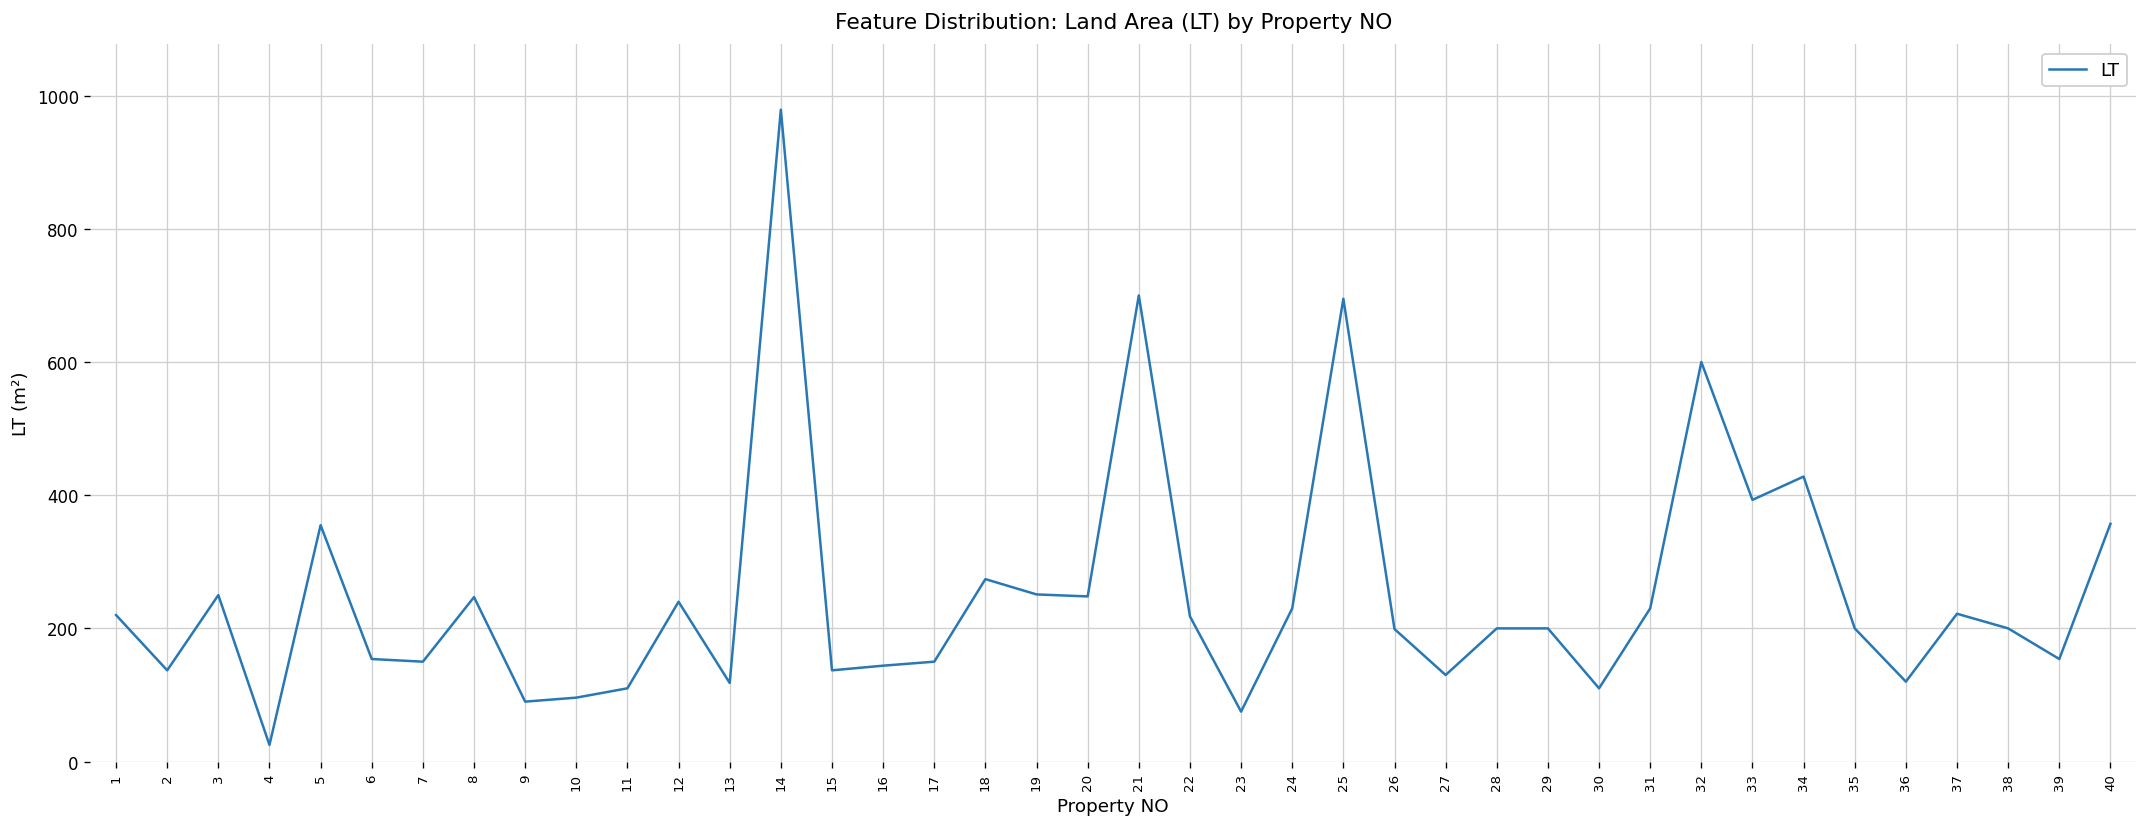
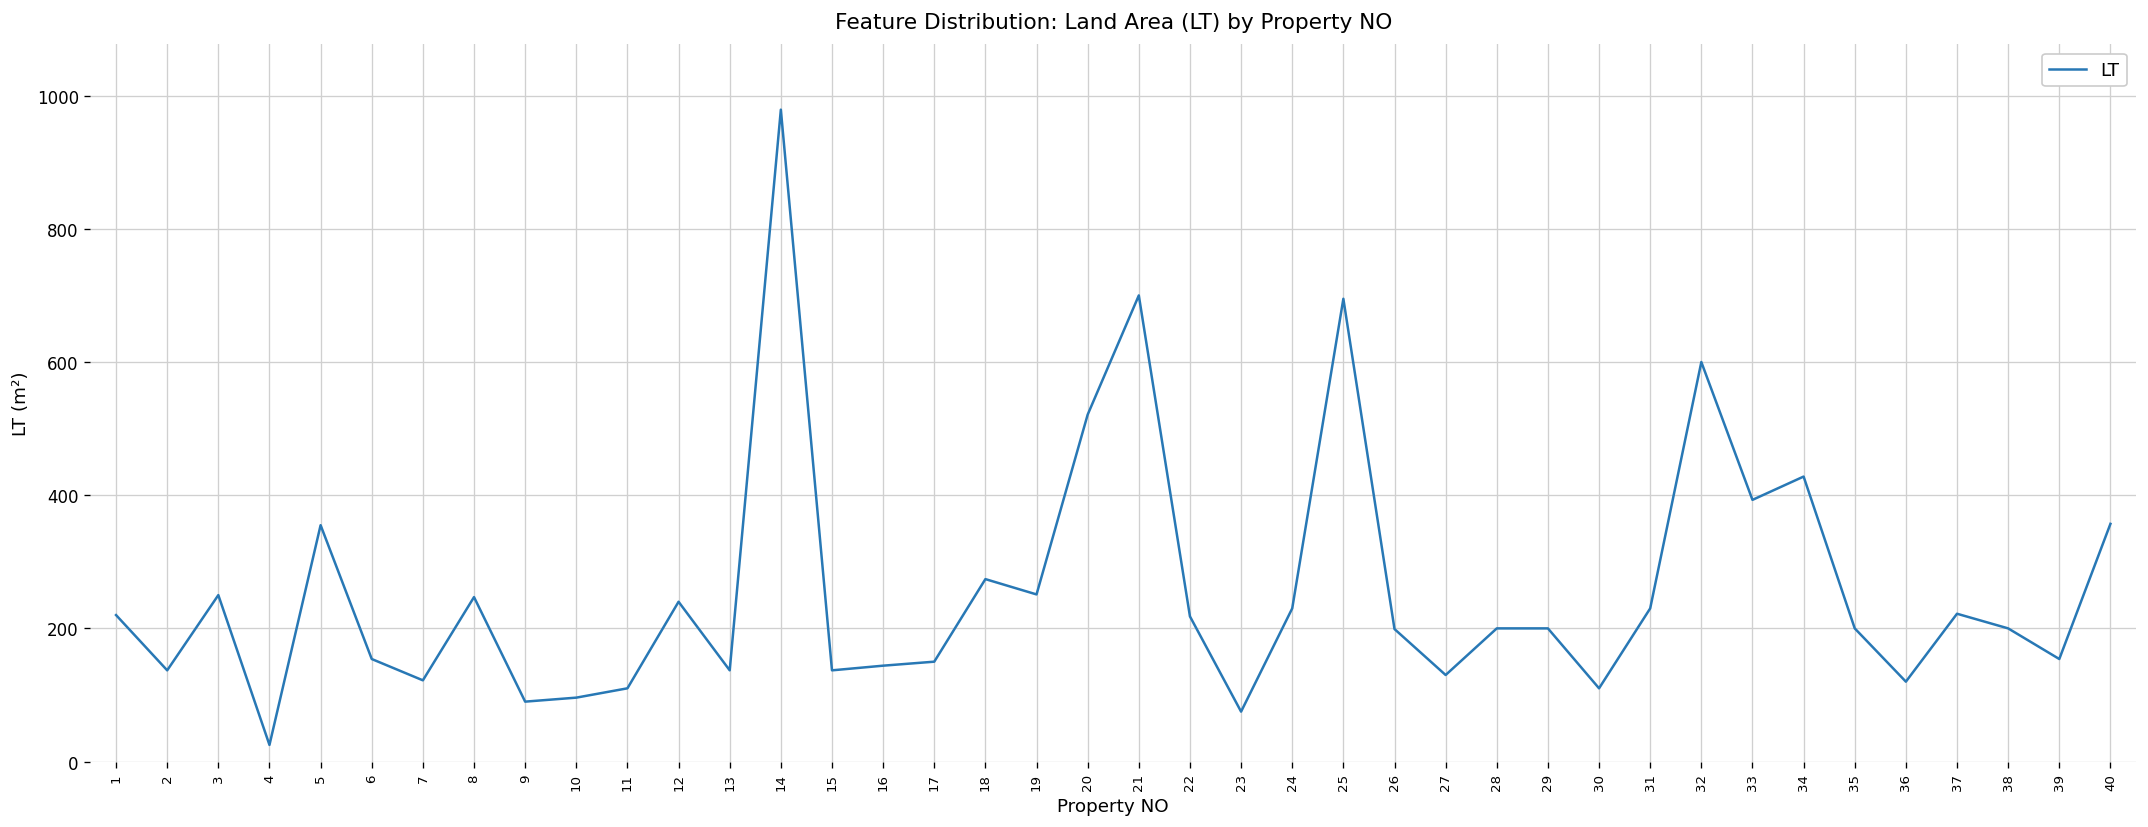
7: 150 -> 120
13: 120 -> 140
20: 250 -> 520
